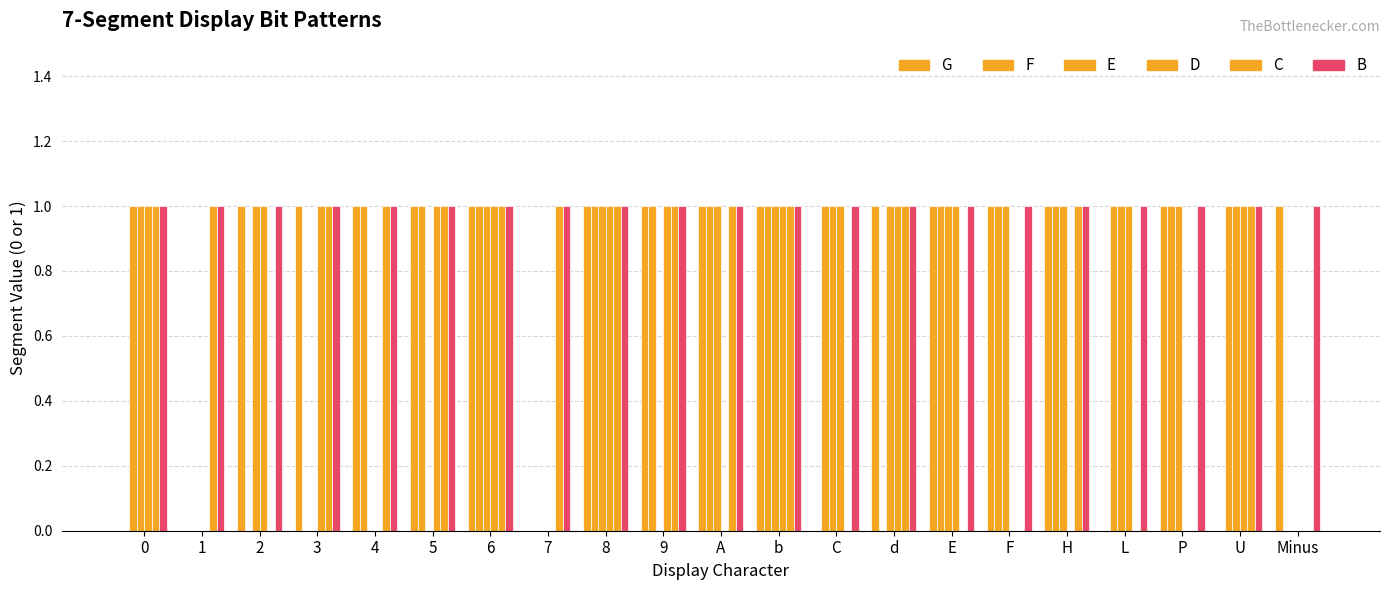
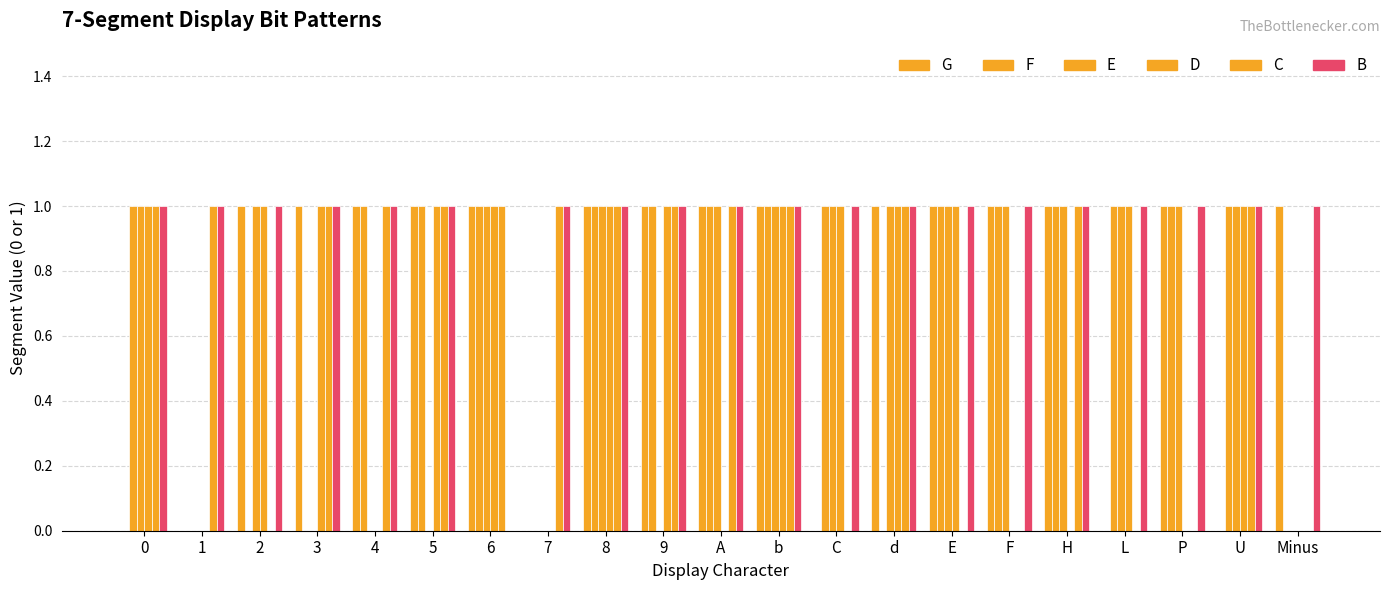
B, 6: 1 -> 0
